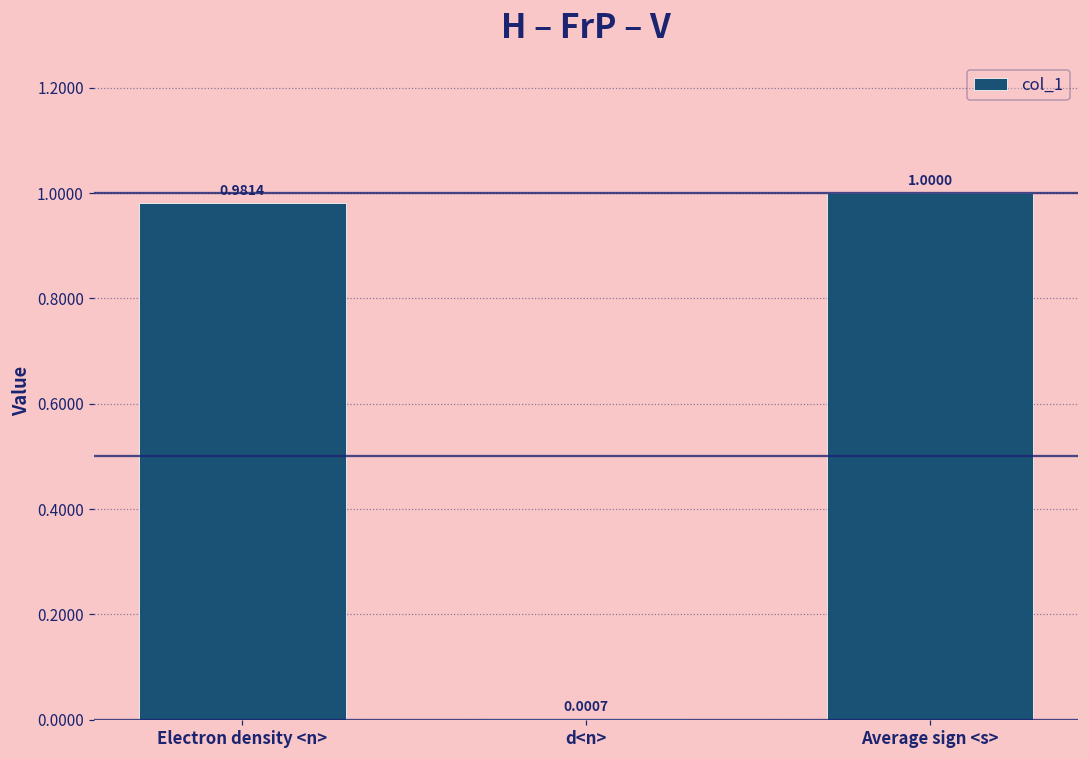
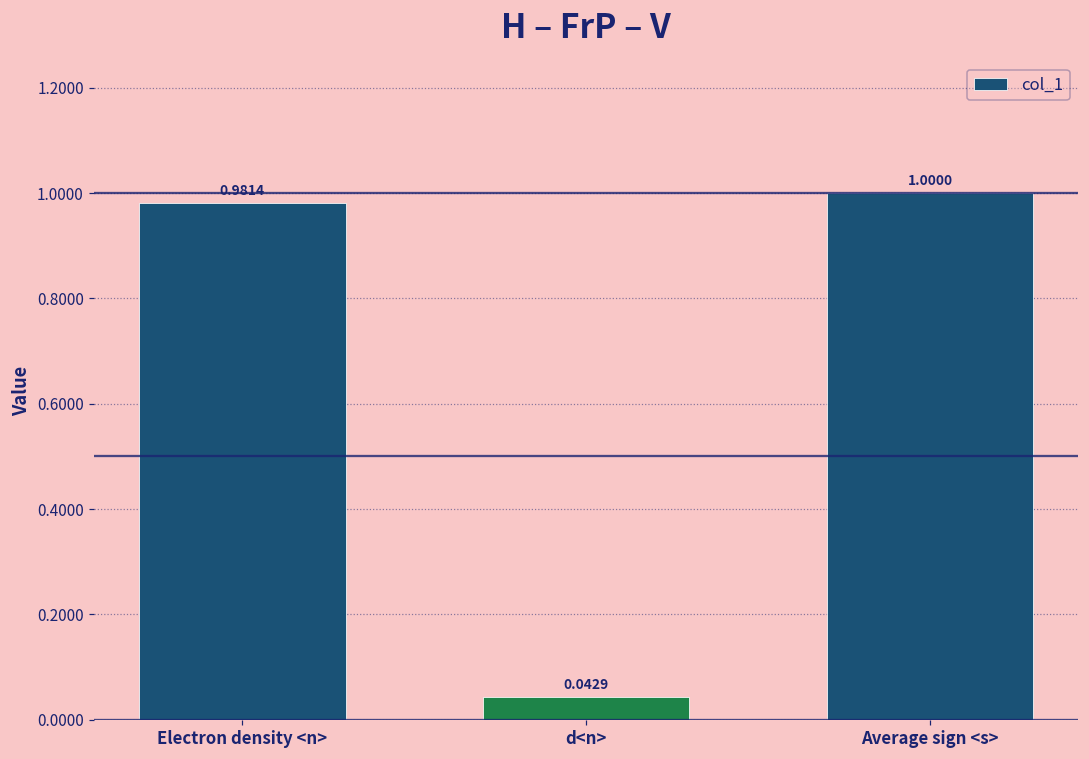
d<n>: 0.0007 -> 0.0429
